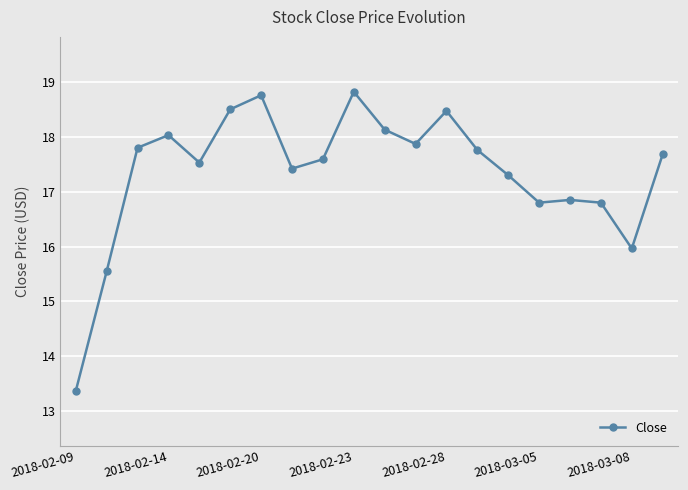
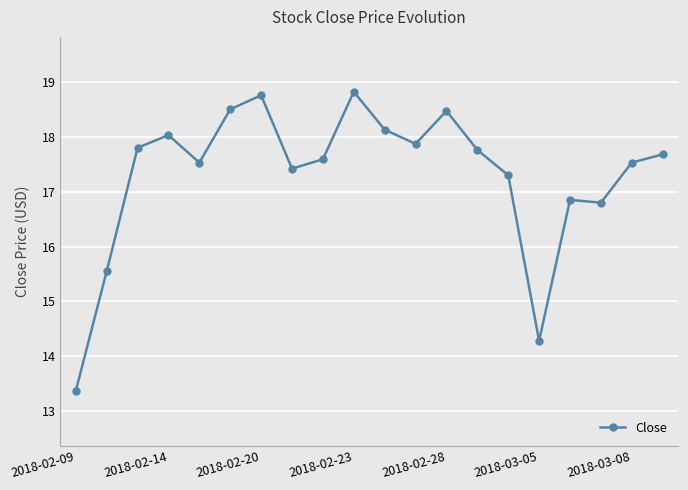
2018-03-05: 16.8 -> 14.3
2018-03-08: 16.0 -> 17.5
